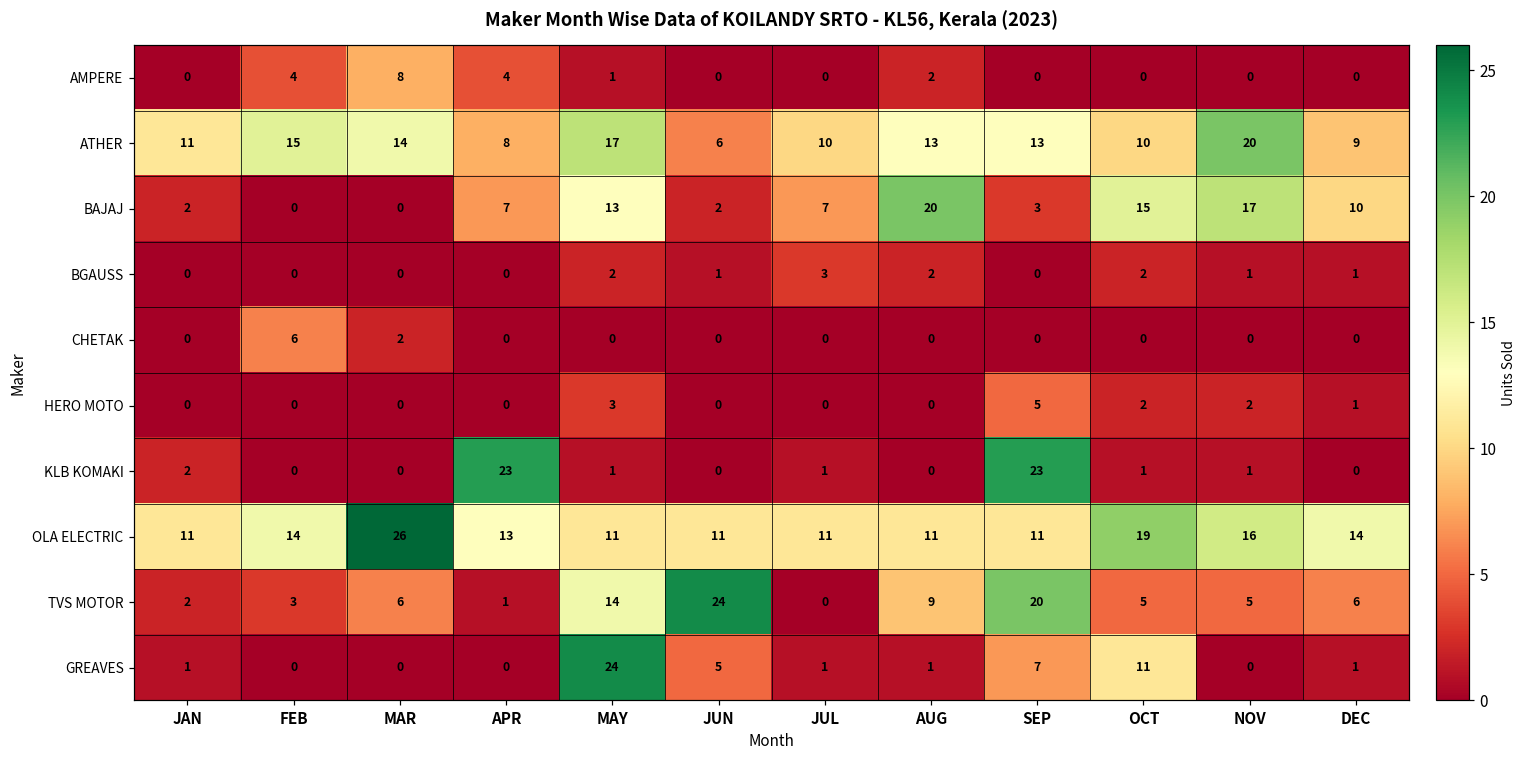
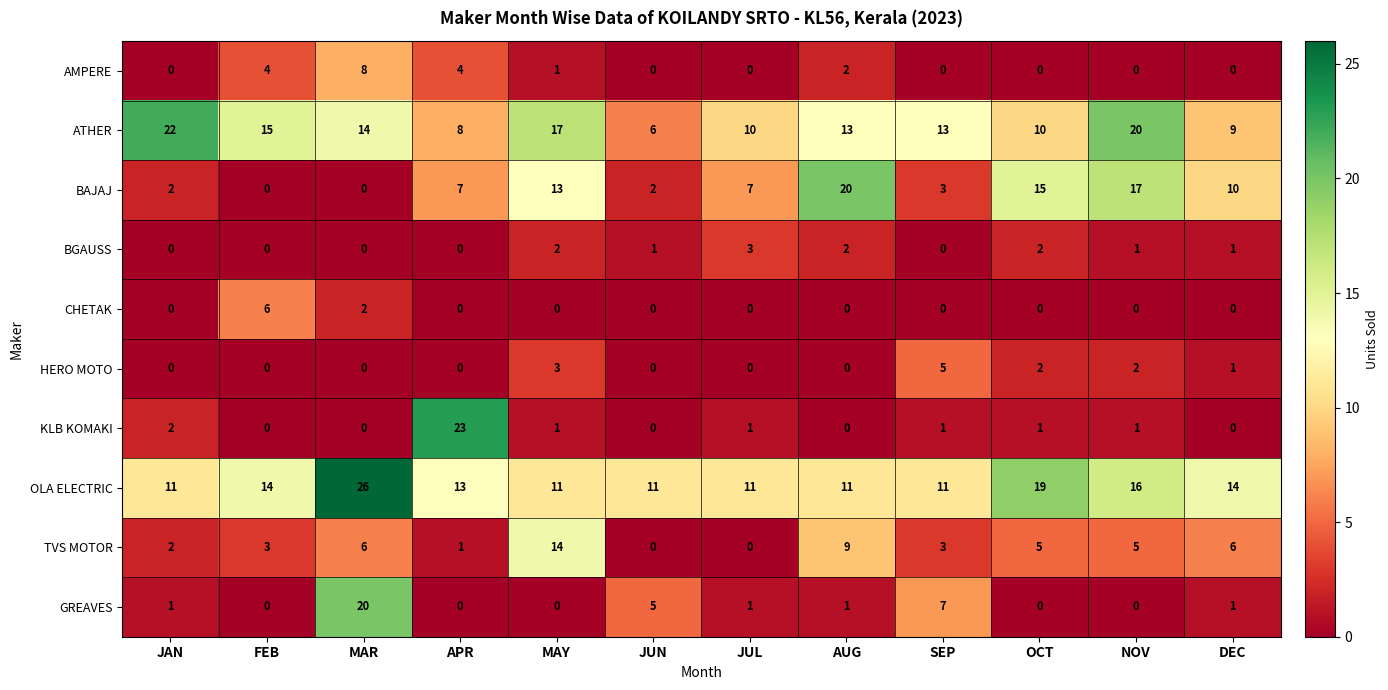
ATHER, JAN: 11 -> 22
KLB KOMAKI, SEP: 23 -> 1
TVS MOTOR, JUN: 24 -> 0
TVS MOTOR, SEP: 20 -> 3
GREAVES, MAR: 0 -> 20
GREAVES, MAY: 24 -> 0
GREAVES, OCT: 11 -> 0
